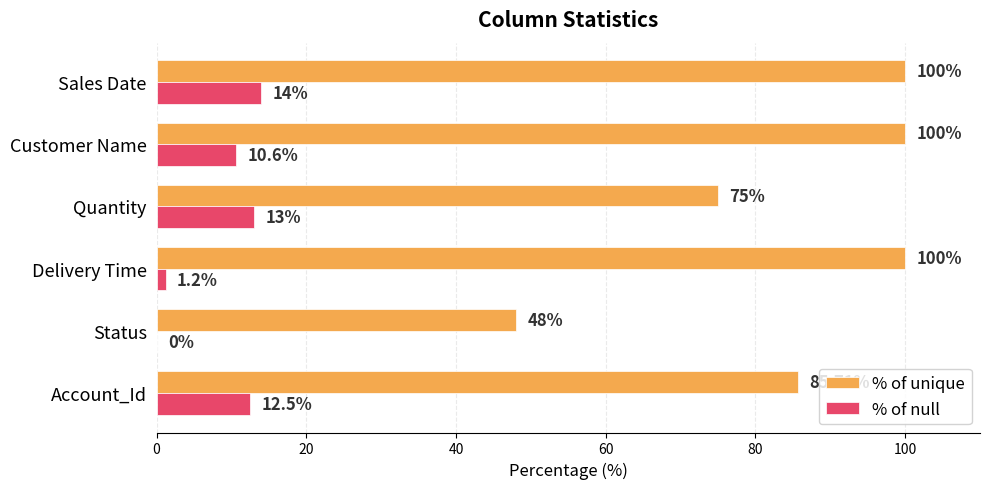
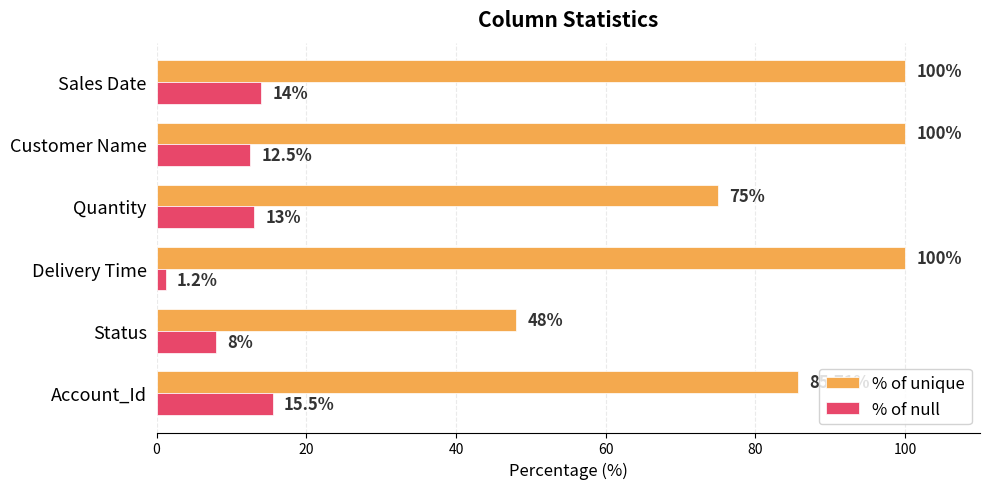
% of null, Customer Name: 10.6% -> 12.5%
% of null, Status: 0% -> 8%
% of null, Account_Id: 12.5% -> 15.5%
